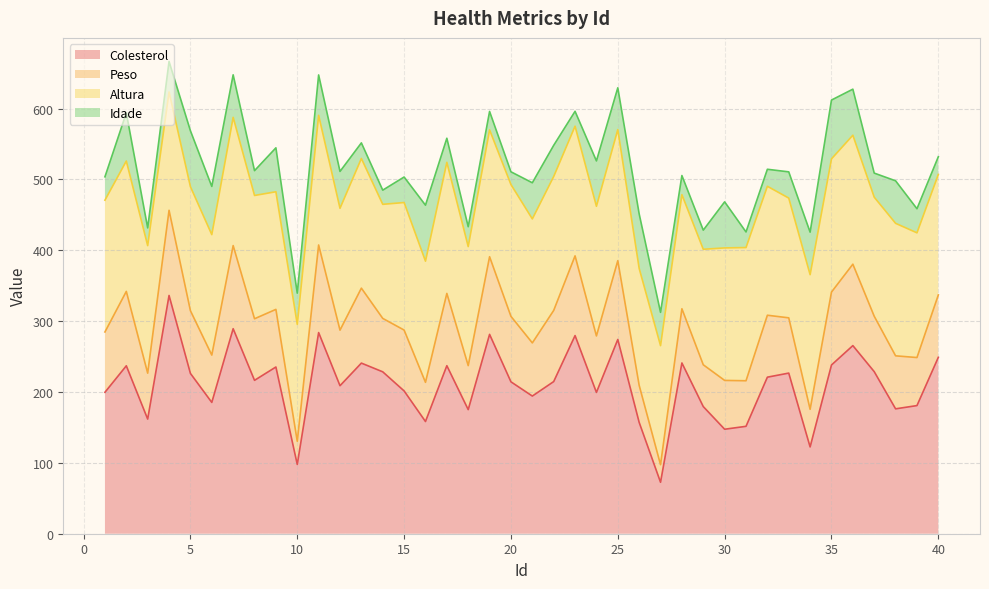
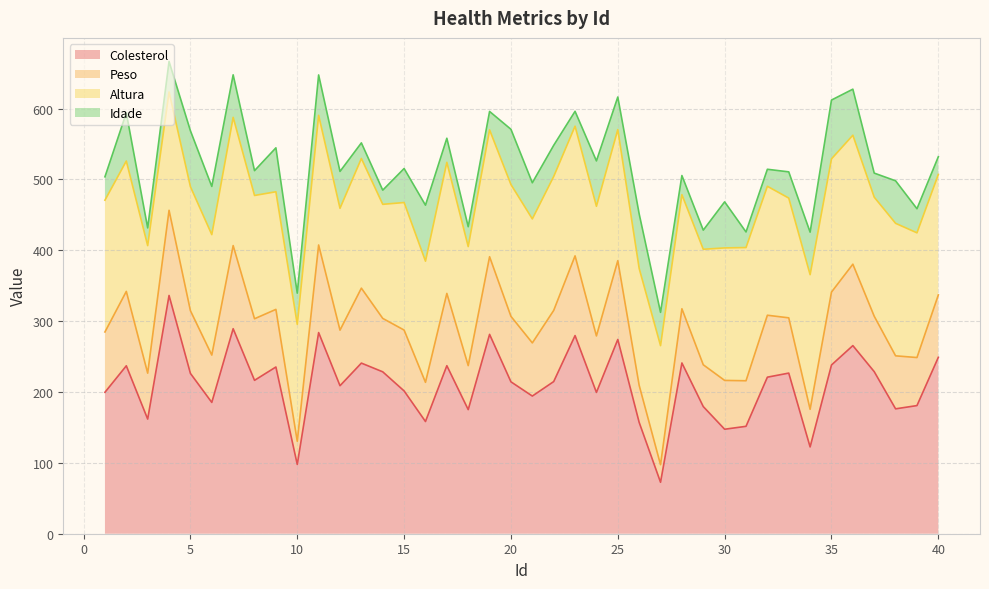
Idade, 15: 40 -> 50
Idade, 20: 20 -> 80
Idade, 25: 60 -> 50
